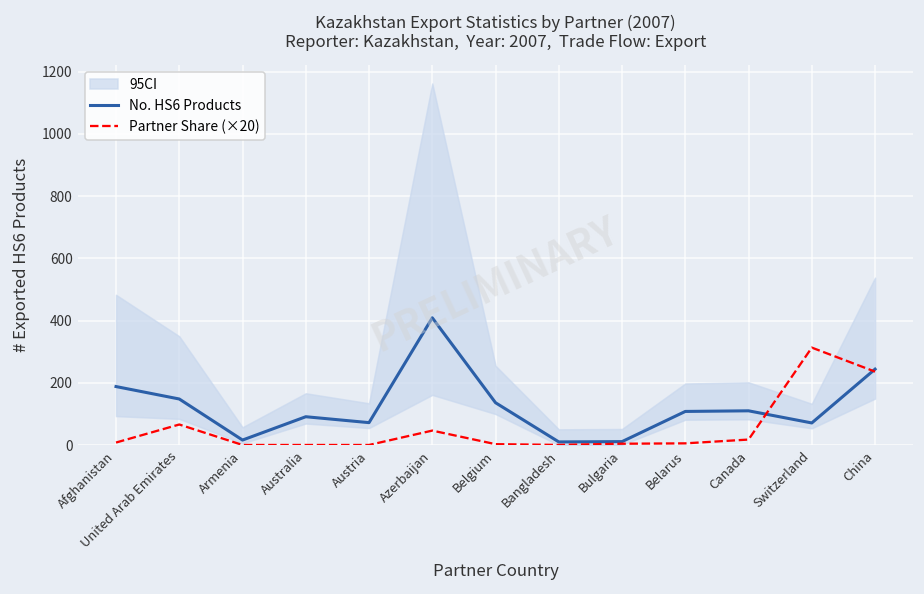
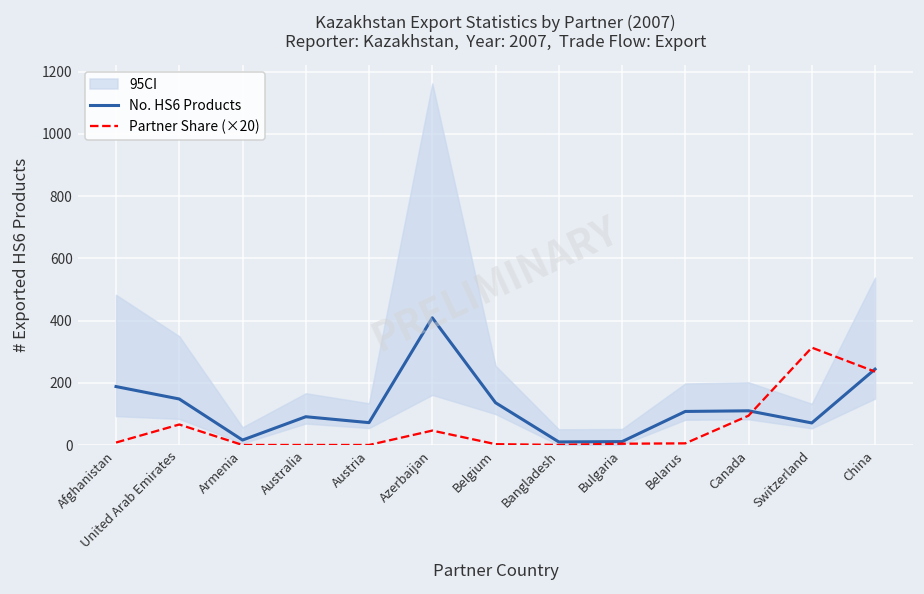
Partner Share (×20), Canada: 20 -> 90
